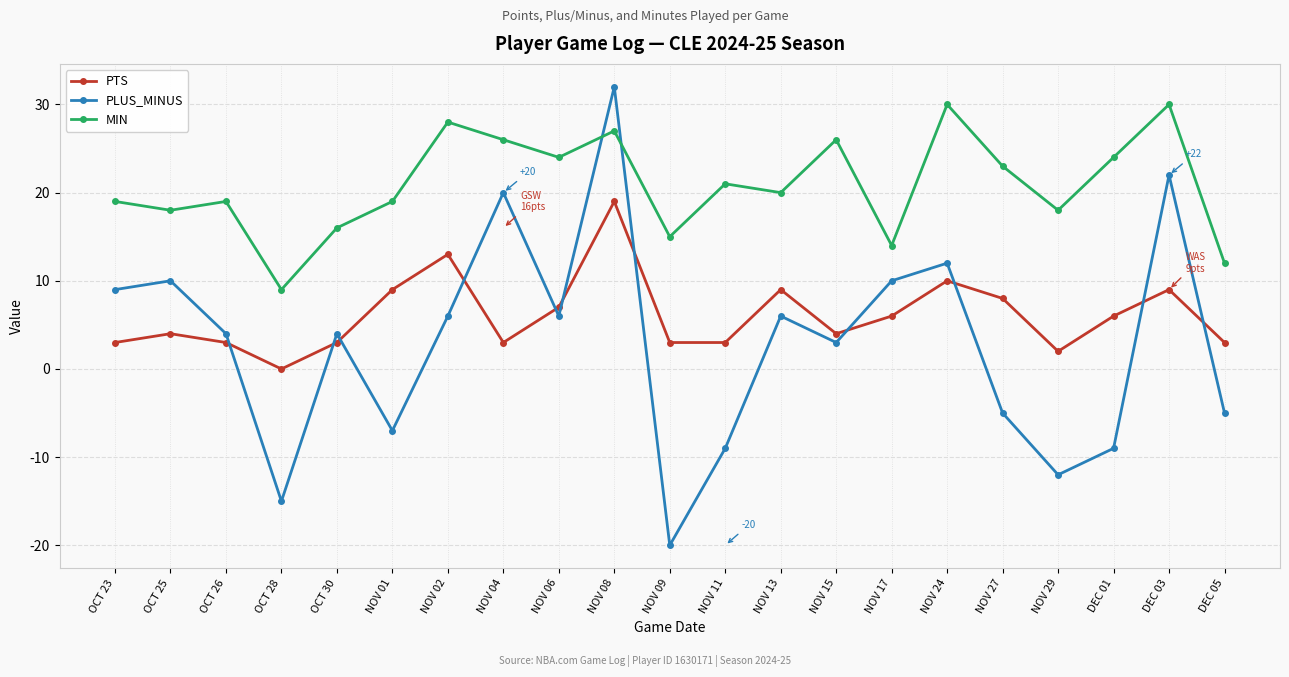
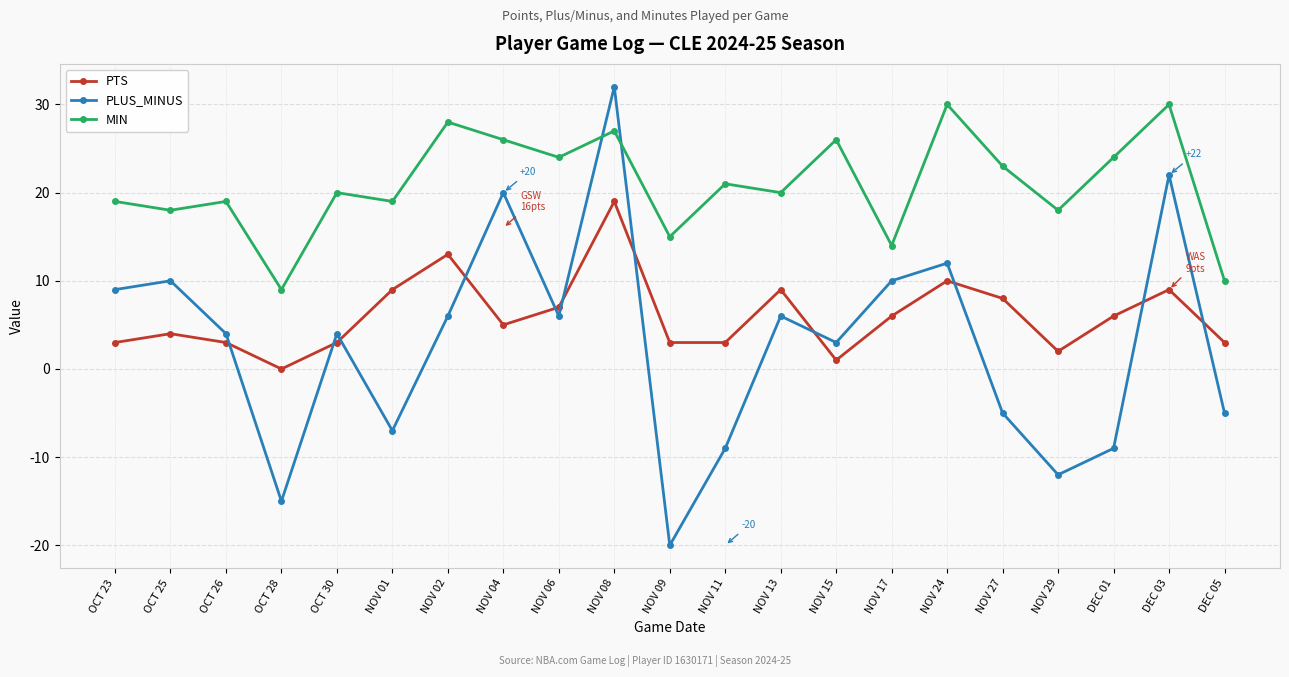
MIN, OCT 30: 16 -> 20
PTS, NOV 04: 3 -> 5
PTS, NOV 15: 4 -> 1
MIN, DEC 05: 12 -> 10
